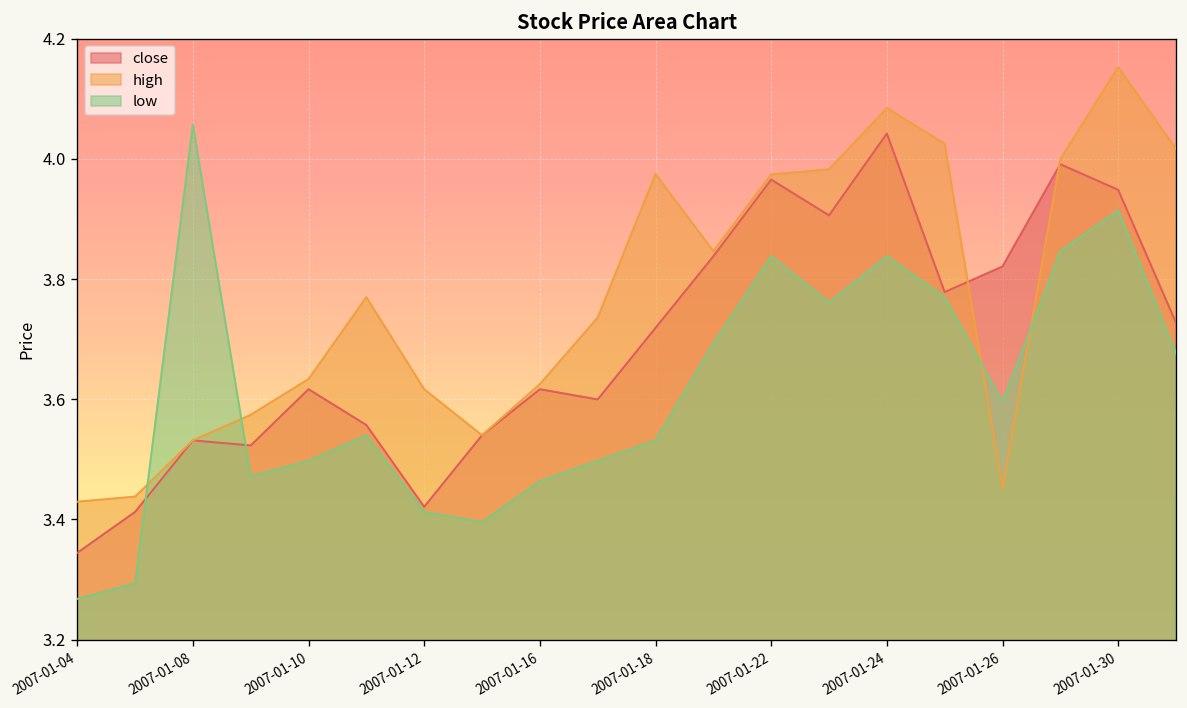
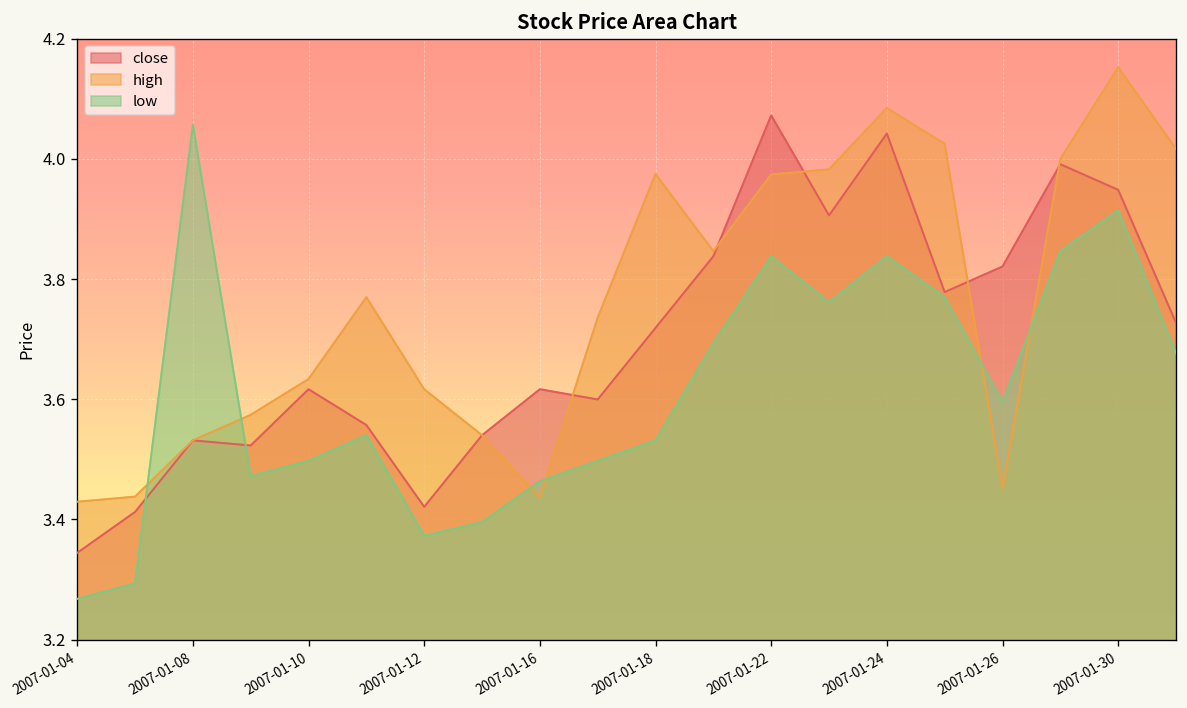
low, 2007-01-12: 3.41 -> 3.37
high, 2007-01-16: 3.63 -> 3.44
close, 2007-01-22: 3.97 -> 4.07
